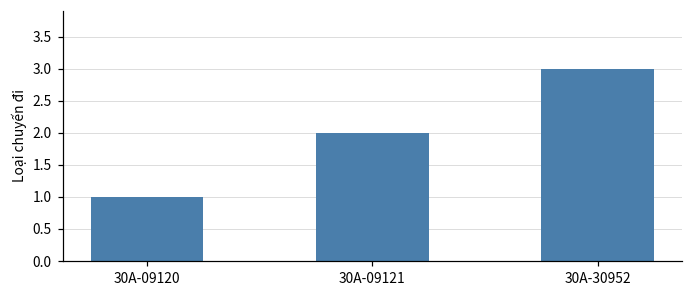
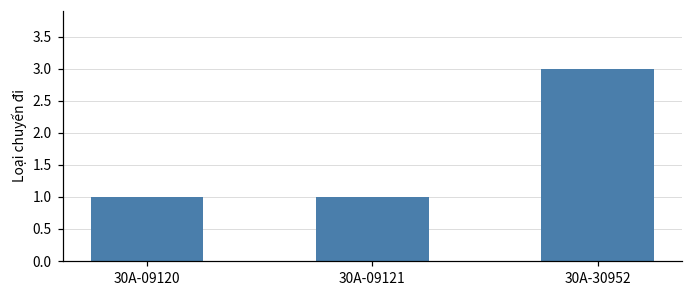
30A-09121: 2 -> 1
